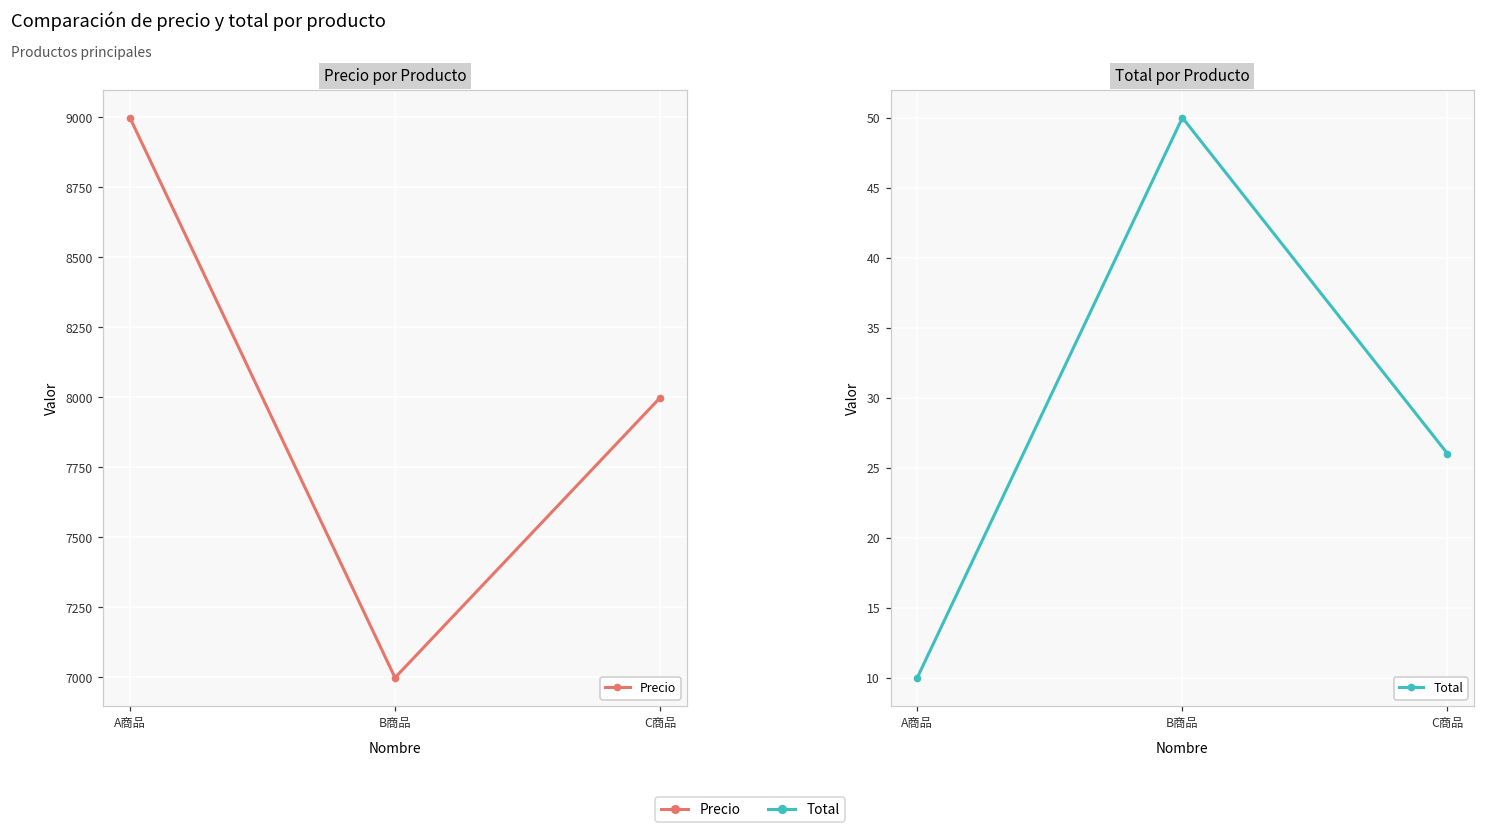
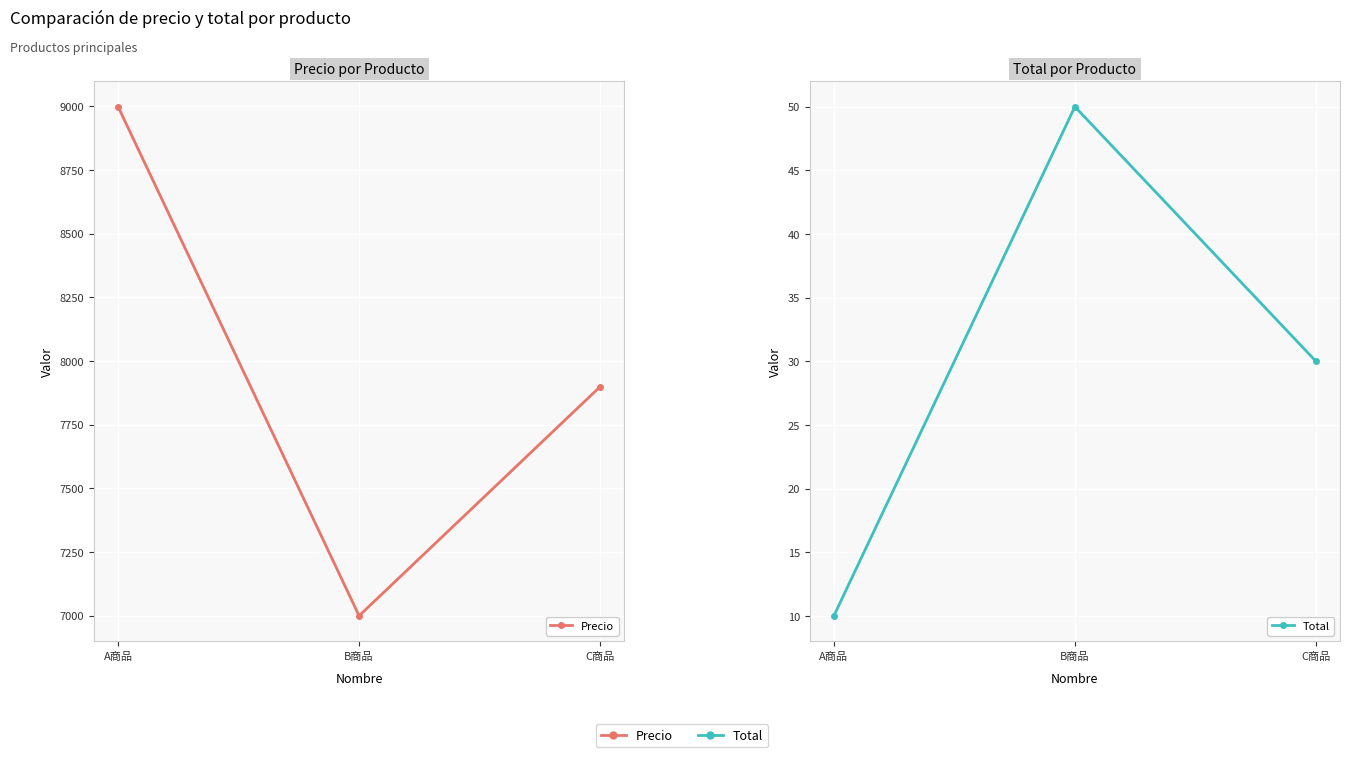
Precio por Producto, C商品: 8000 -> 7900
Total por Producto, C商品: 26 -> 30
